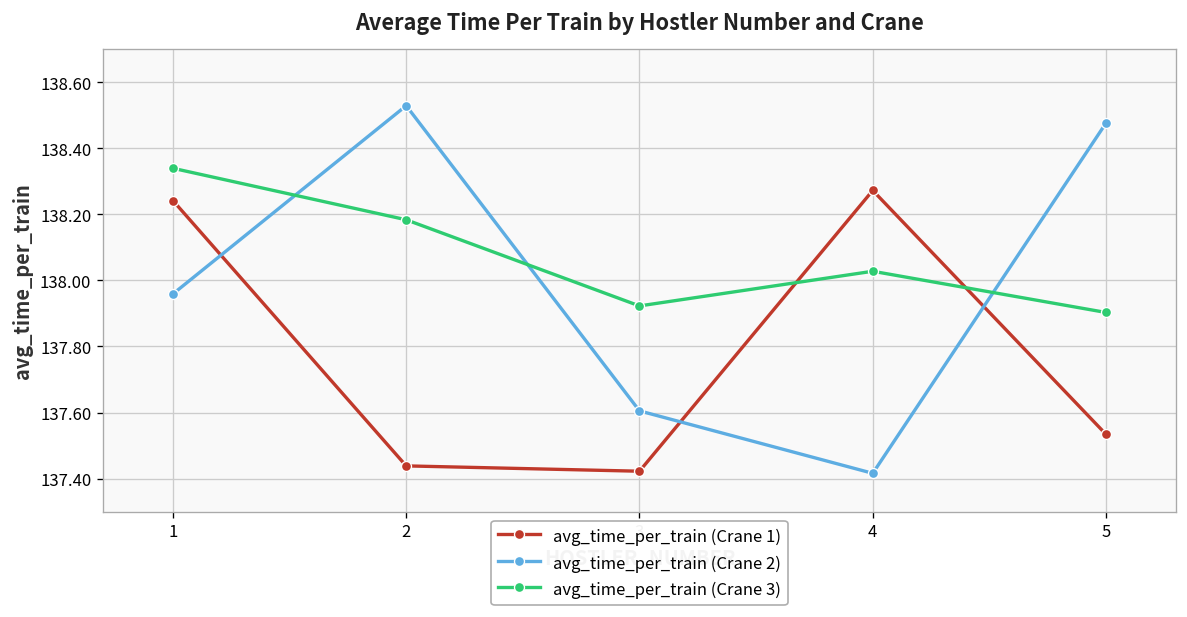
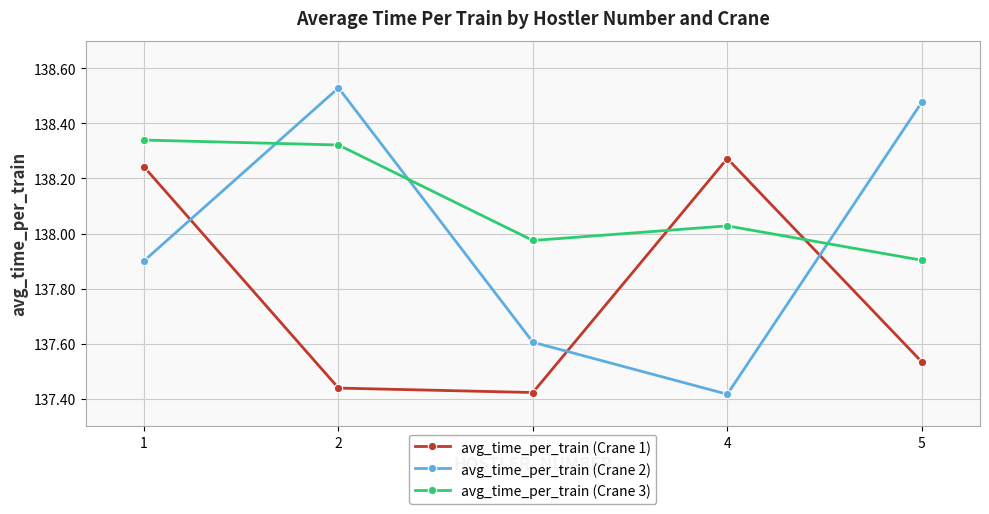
avg_time_per_train (Crane 2), 1: 137.96 -> 137.90
avg_time_per_train (Crane 3), 2: 138.18 -> 138.32
avg_time_per_train (Crane 3), 3: 137.92 -> 137.97
